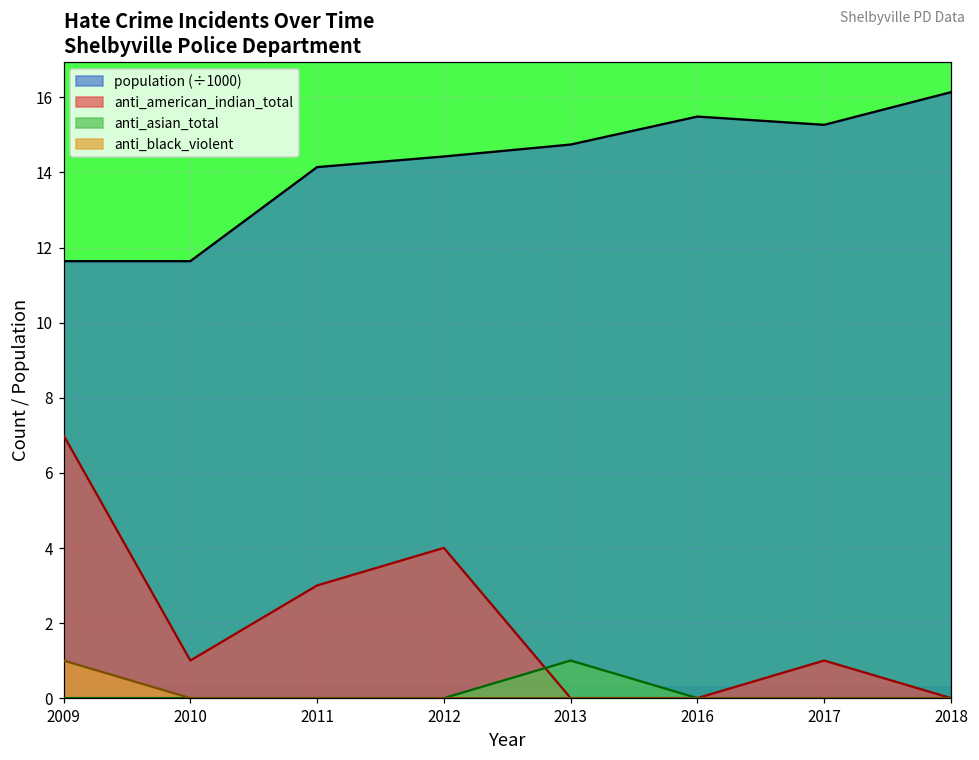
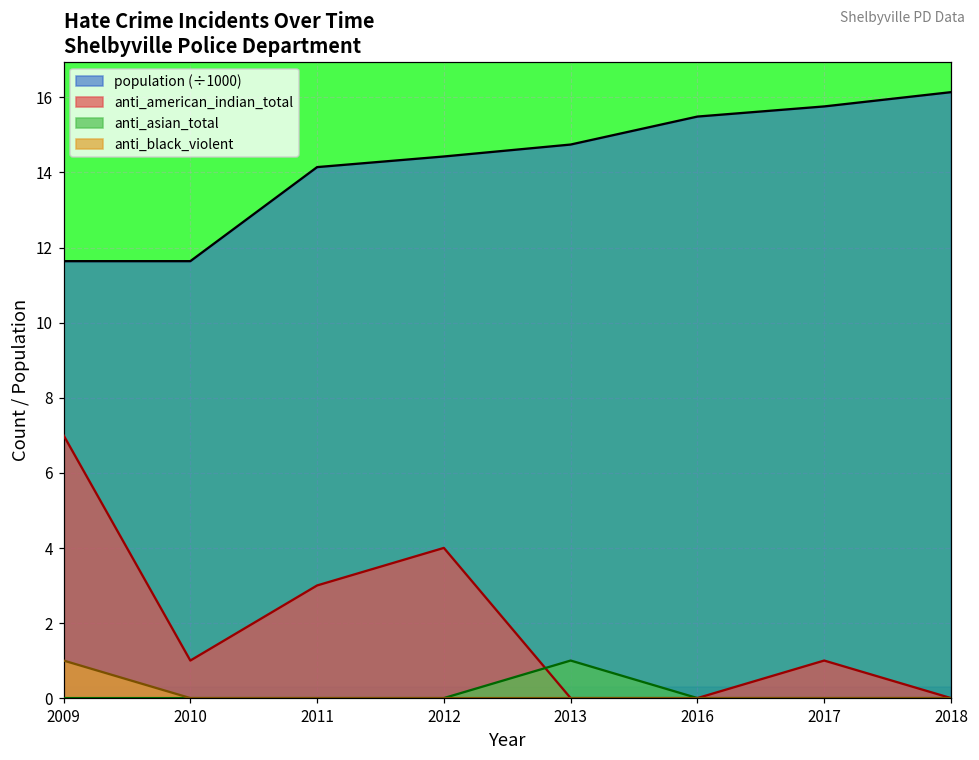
population (÷1000), 2017: 15.3 -> 15.8
